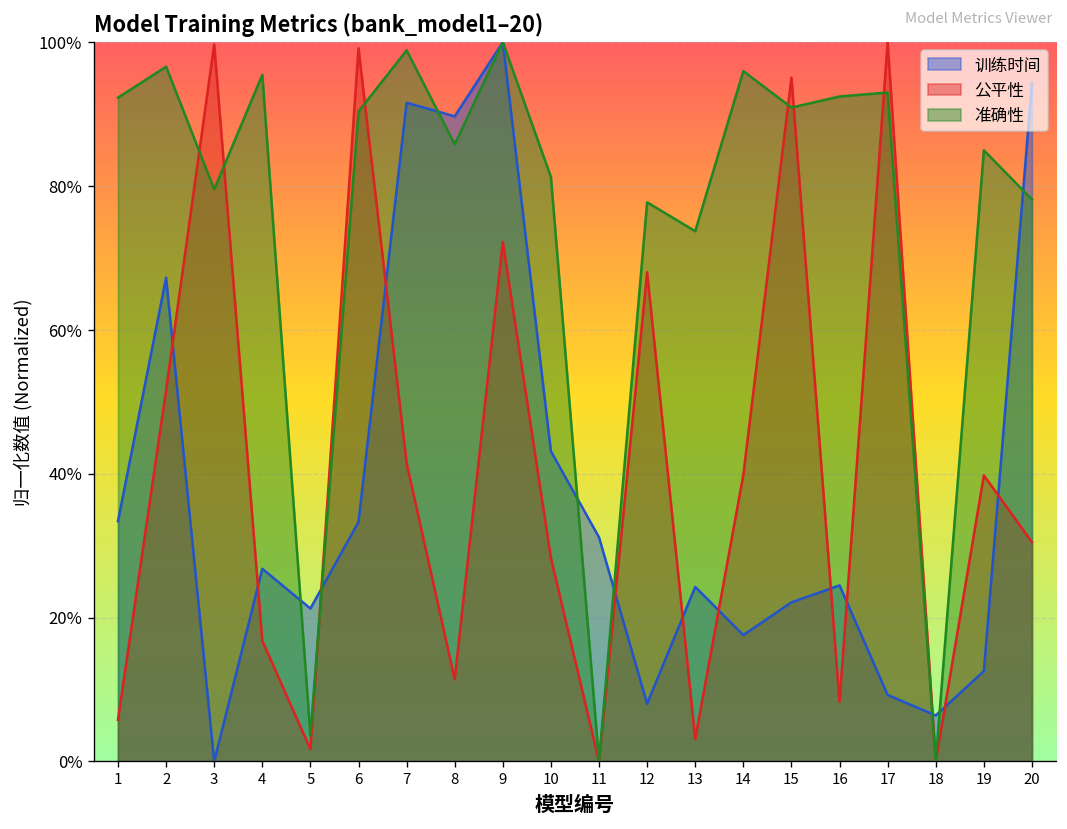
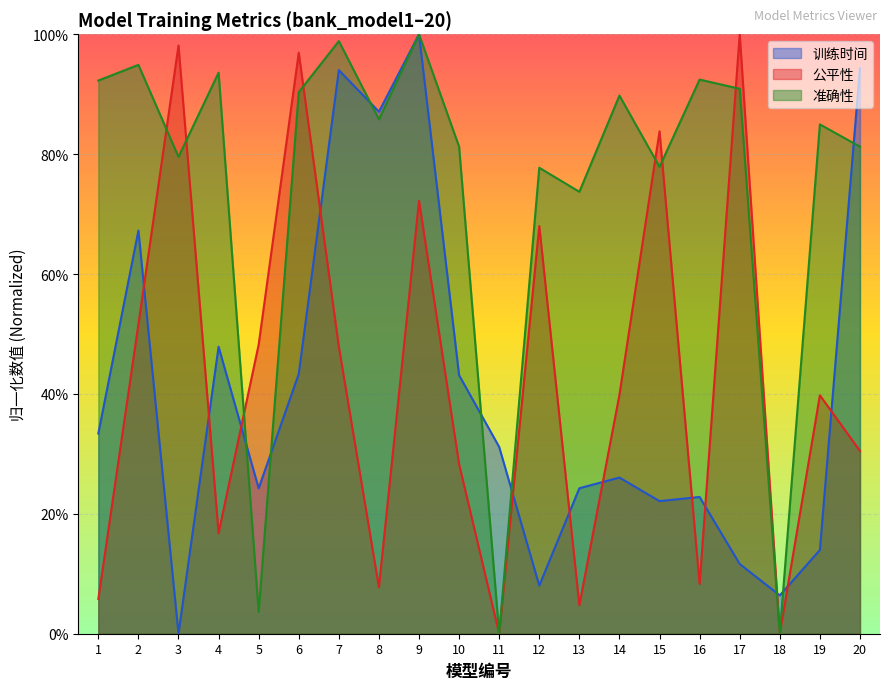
准确性, 2: 97% -> 95%
公平性, 3: 100% -> 98%
训练时间, 4: 27% -> 48%
准确性, 4: 95% -> 94%
训练时间, 5: 21% -> 24%
公平性, 5: 2% -> 48%
训练时间, 6: 33% -> 43%
公平性, 6: 99% -> 97%
训练时间, 7: 92% -> 94%
公平性, 7: 41% -> 48%
训练时间, 8: 90% -> 87%
公平性, 8: 11% -> 8%
公平性, 13: 3% -> 5%
训练时间, 14: 18% -> 26%
准确性, 14: 96% -> 90%
公平性, 15: 95% -> 84%
准确性, 15: 91% -> 78%
训练时间, 16: 24% -> 23%
训练时间, 17: 9% -> 12%
准确性, 17: 93% -> 91%
训练时间, 19: 13% -> 14%
准确性, 20: 78% -> 81%
